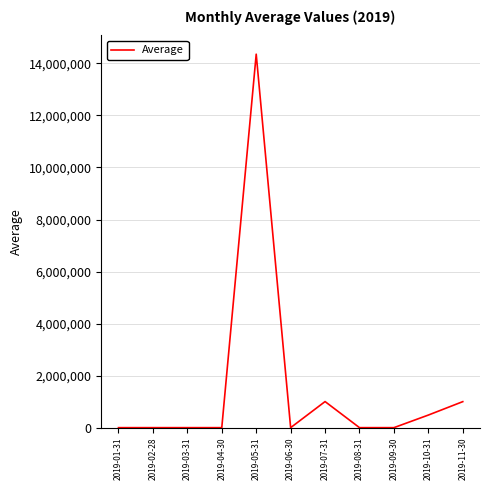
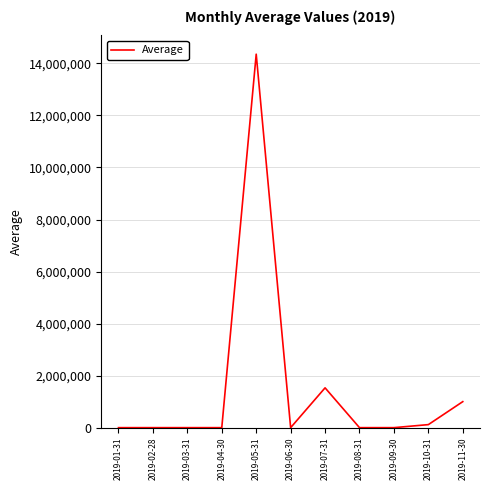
2019-07-31: 1,000,000 -> 1,500,000
2019-10-31: 500,000 -> 100,000
